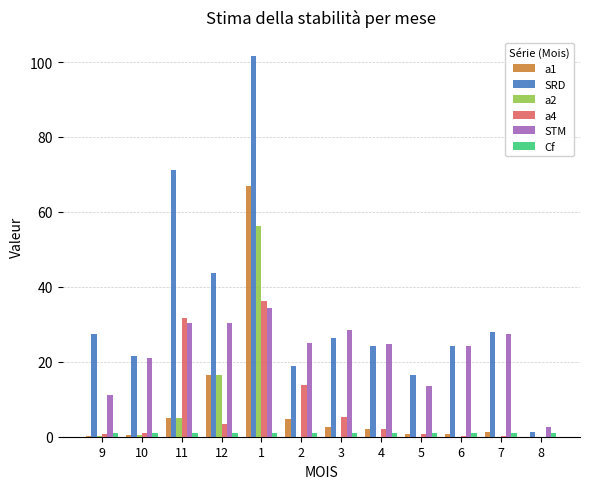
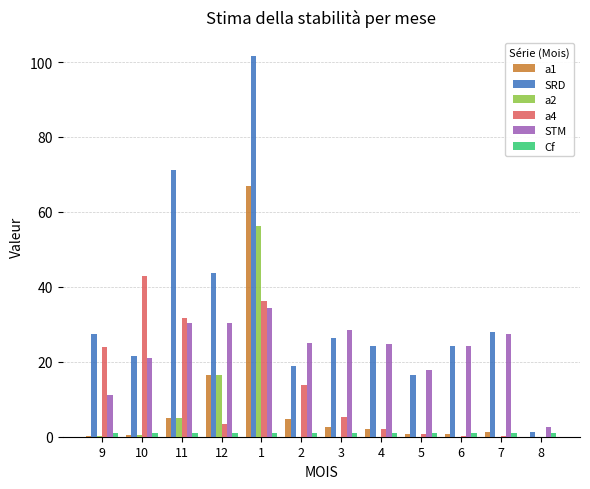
a4, 9: 1 -> 24
a4, 10: 1 -> 43
STM, 5: 13 -> 18
